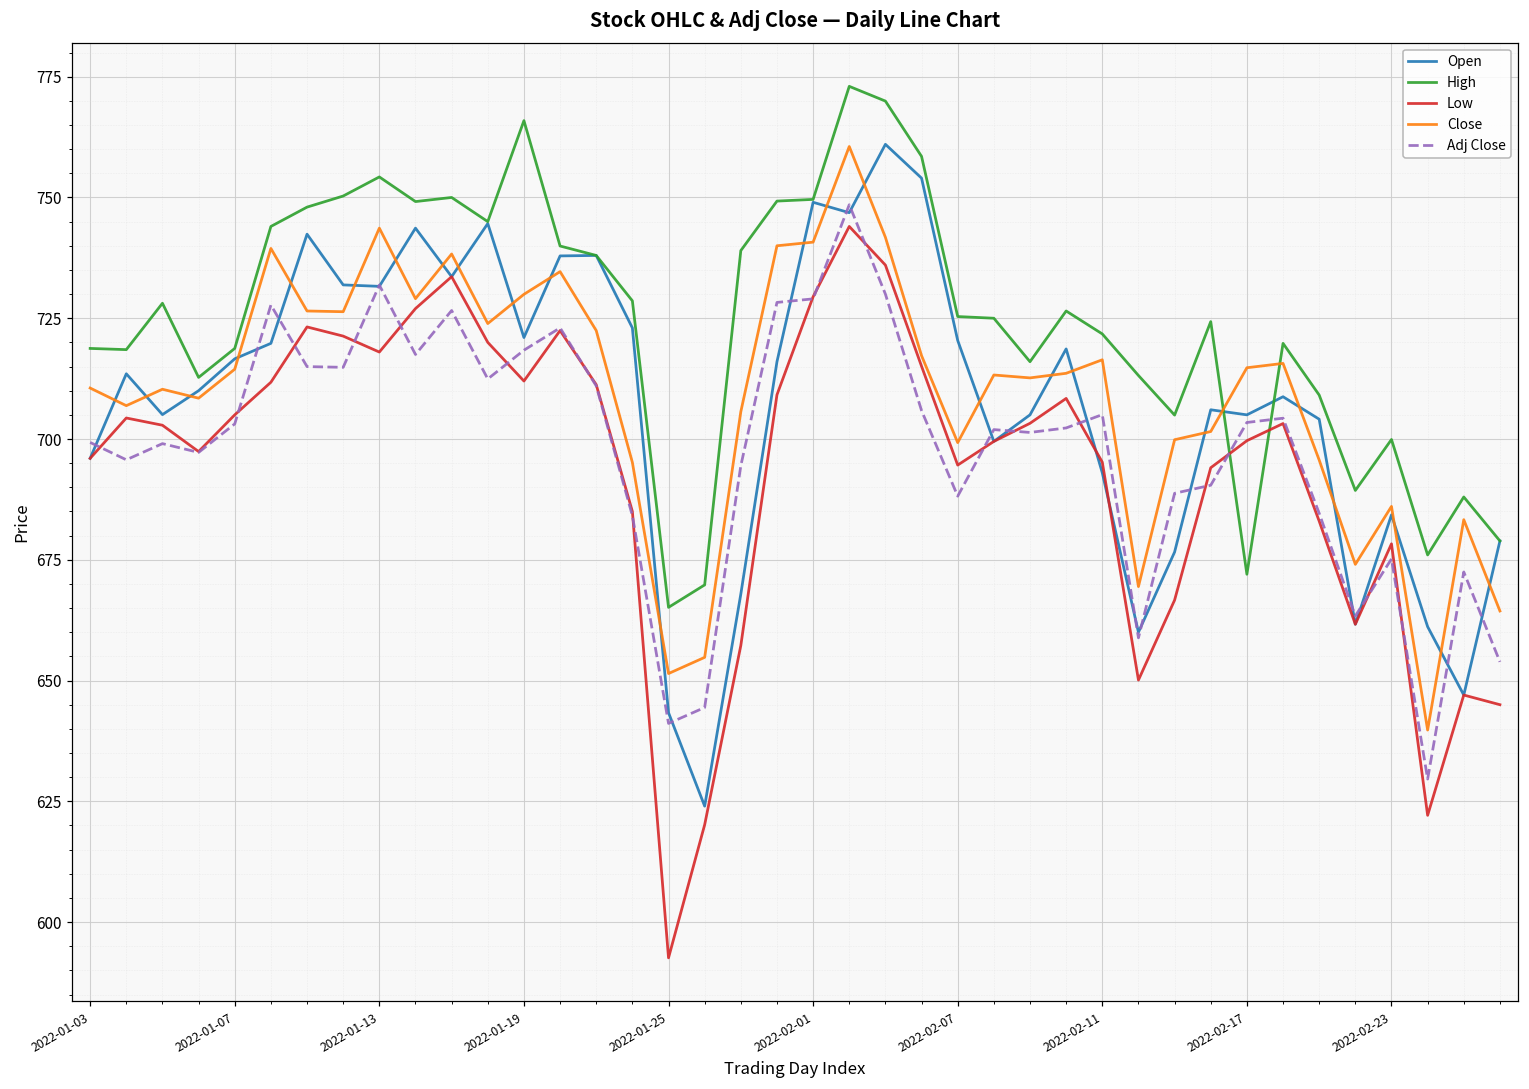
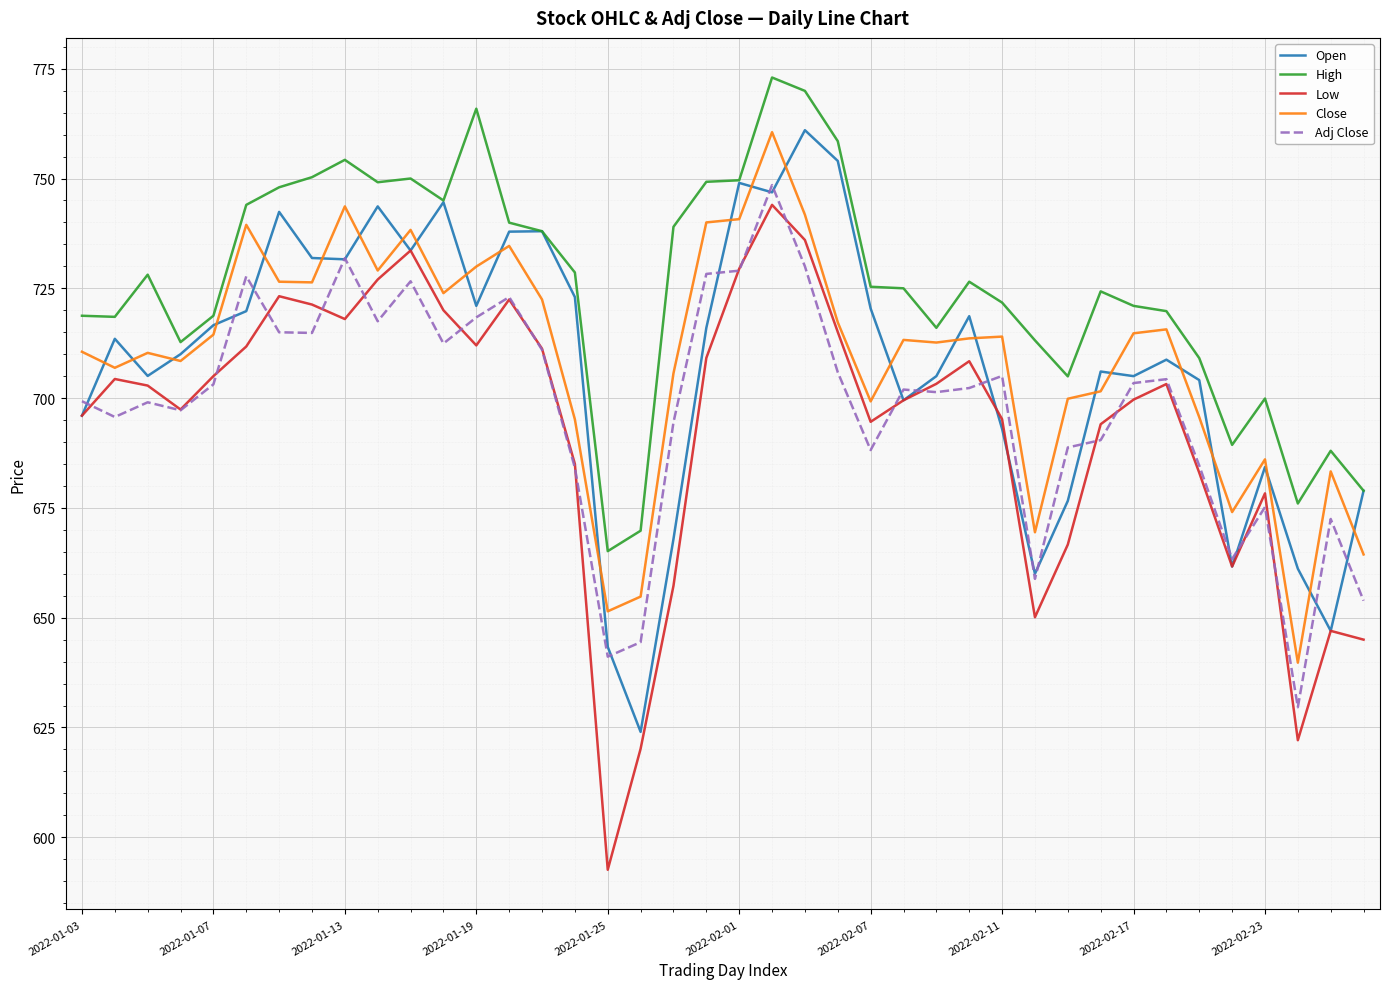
Close, 2022-02-11: 716 -> 714
High, 2022-02-17: 672 -> 721
